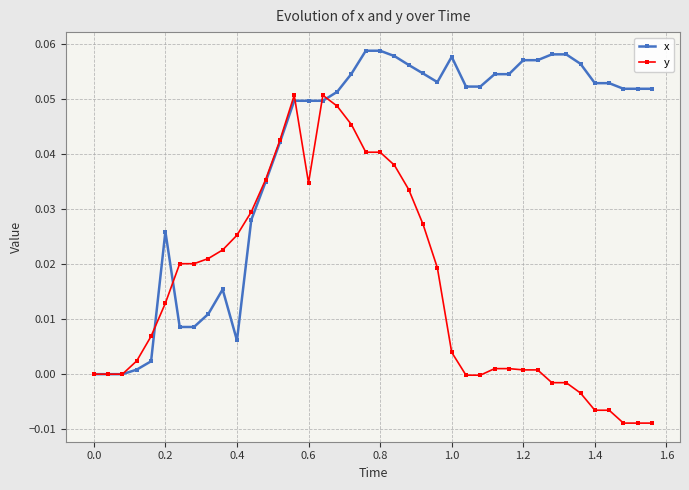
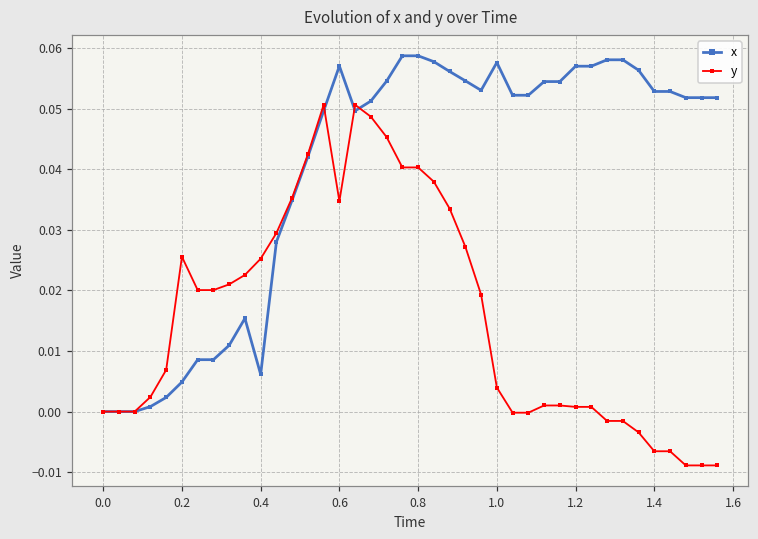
x, 0.2: 0.026 -> 0.005
y, 0.2: 0.013 -> 0.026
x, 0.6: 0.050 -> 0.057
